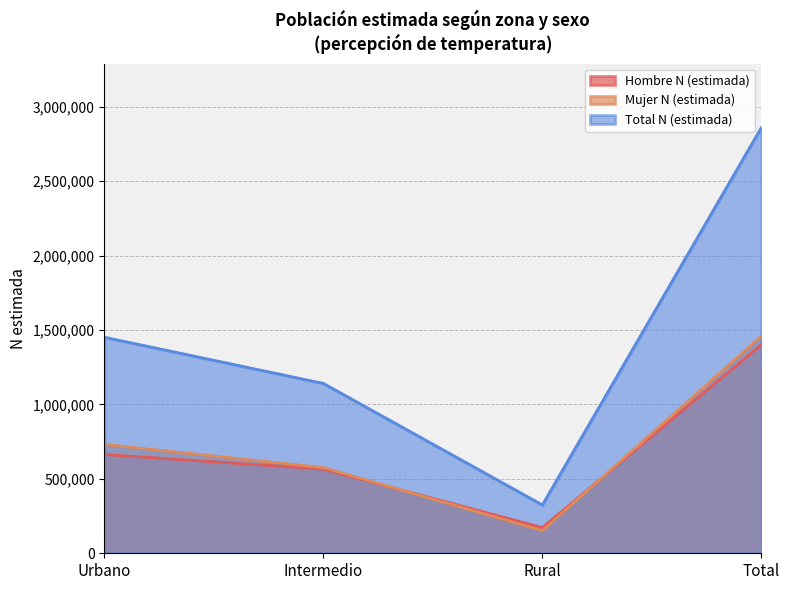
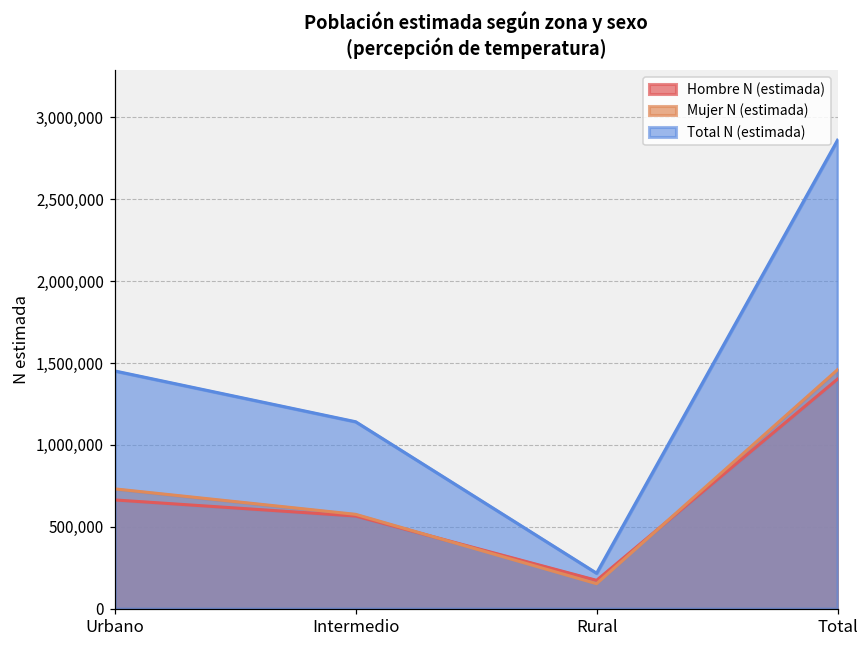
Total N (estimada), Rural: 320,000 -> 220,000
